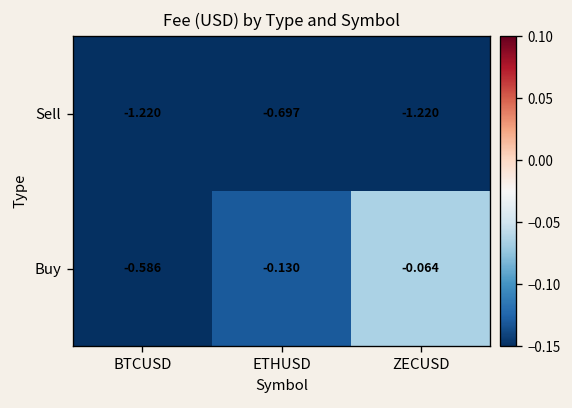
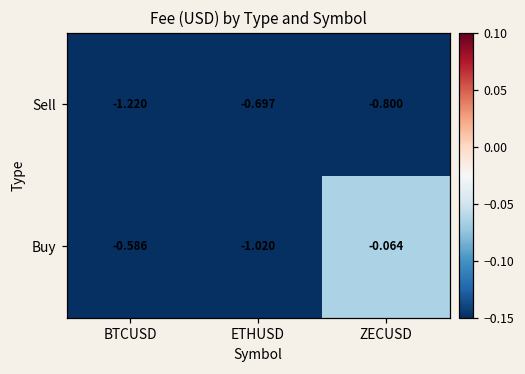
Sell, ZECUSD: -1.220 -> -0.800
Buy, ETHUSD: -0.130 -> -1.020
